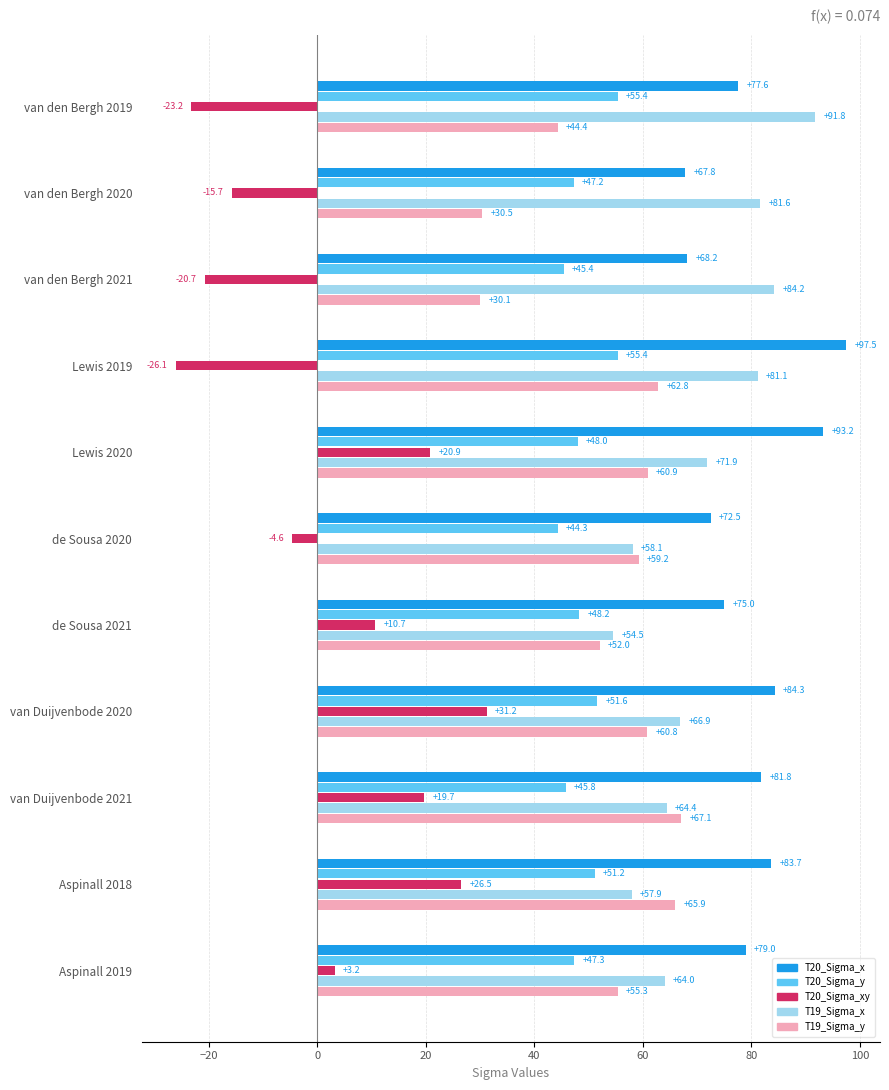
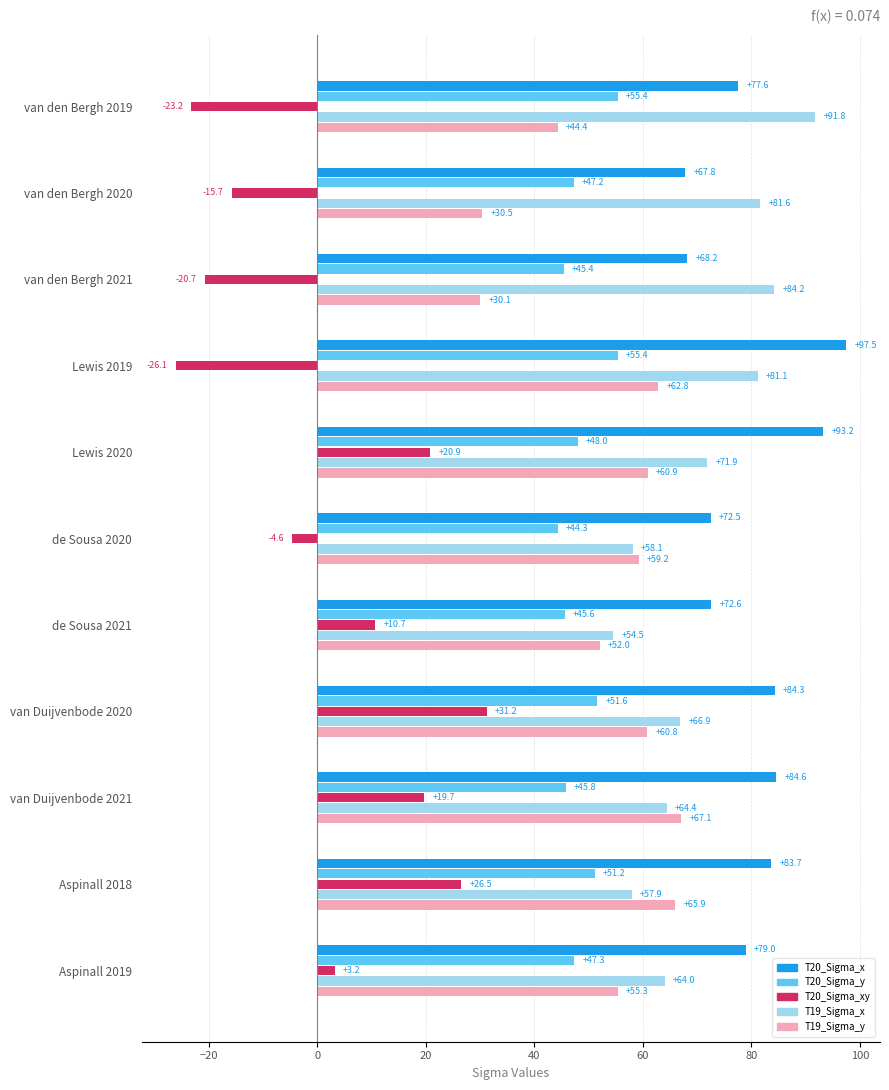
T20_Sigma_x, de Sousa 2021: +75.0 -> +72.6
T20_Sigma_y, de Sousa 2021: +48.2 -> +45.6
T20_Sigma_x, van Duijvenbode 2021: +81.8 -> +84.6
